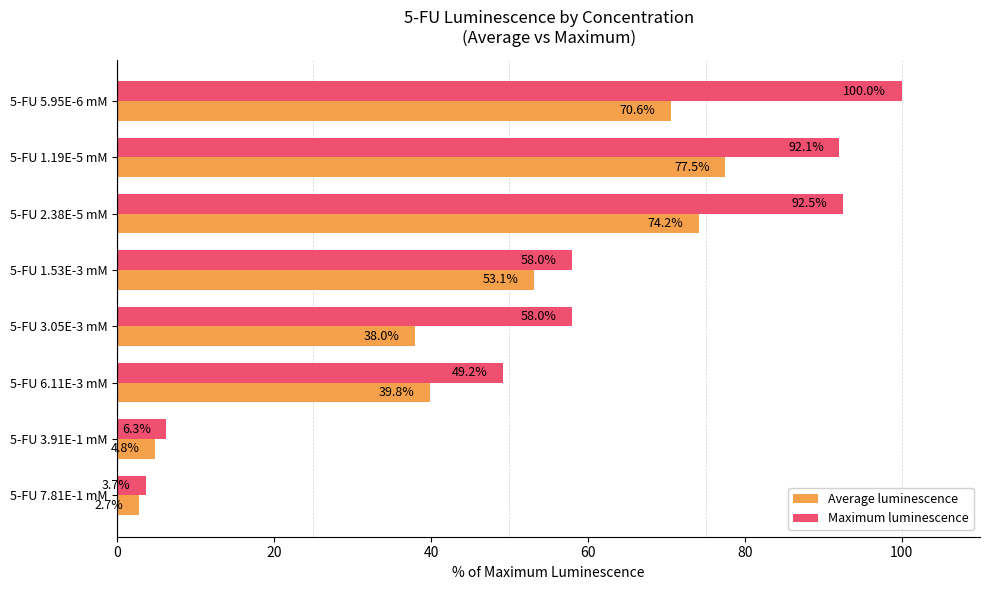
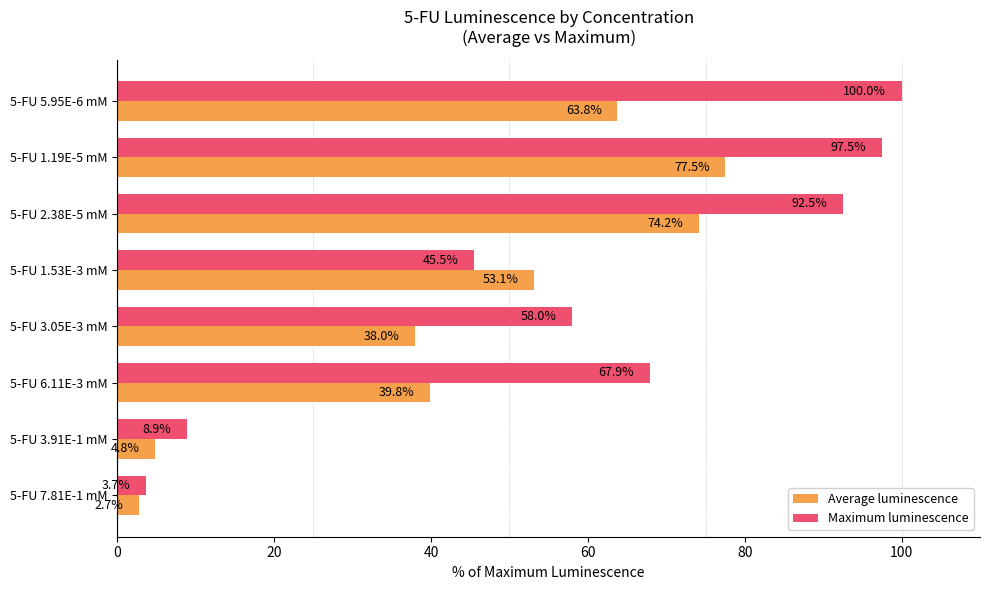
Average luminescence, 5-FU 5.95E-6 mM: 70.6% -> 63.8%
Maximum luminescence, 5-FU 1.19E-5 mM: 92.1% -> 97.5%
Maximum luminescence, 5-FU 1.53E-3 mM: 58.0% -> 45.5%
Maximum luminescence, 5-FU 6.11E-3 mM: 49.2% -> 67.9%
Maximum luminescence, 5-FU 3.91E-1 mM: 6.3% -> 8.9%
